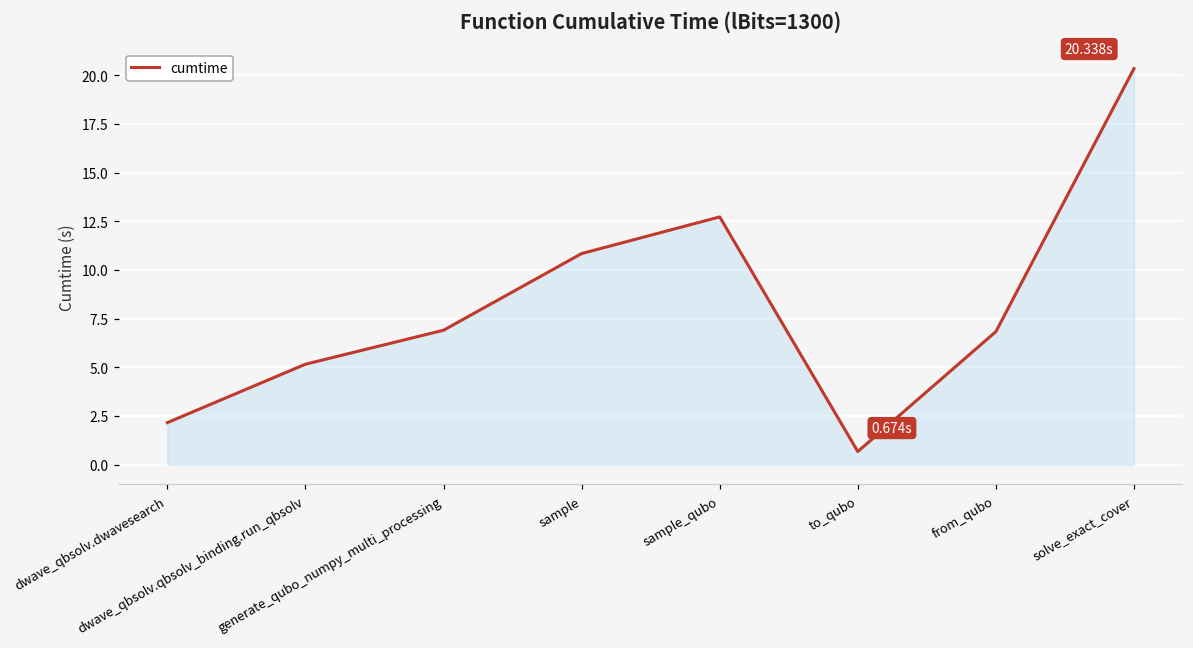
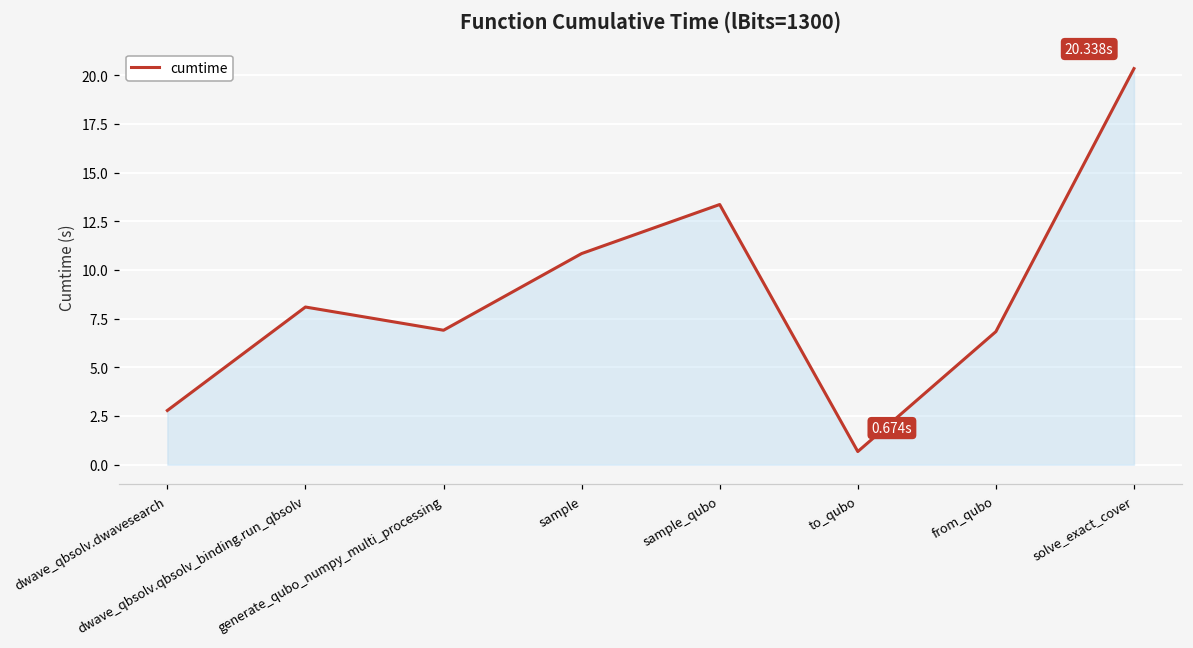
dwave_qbsolv.dwavesearch: 2.2 -> 2.8
dwave_qbsolv.qbsolv_binding.run_qbsolv: 5.2 -> 8.1
sample_qubo: 12.7 -> 13.4
